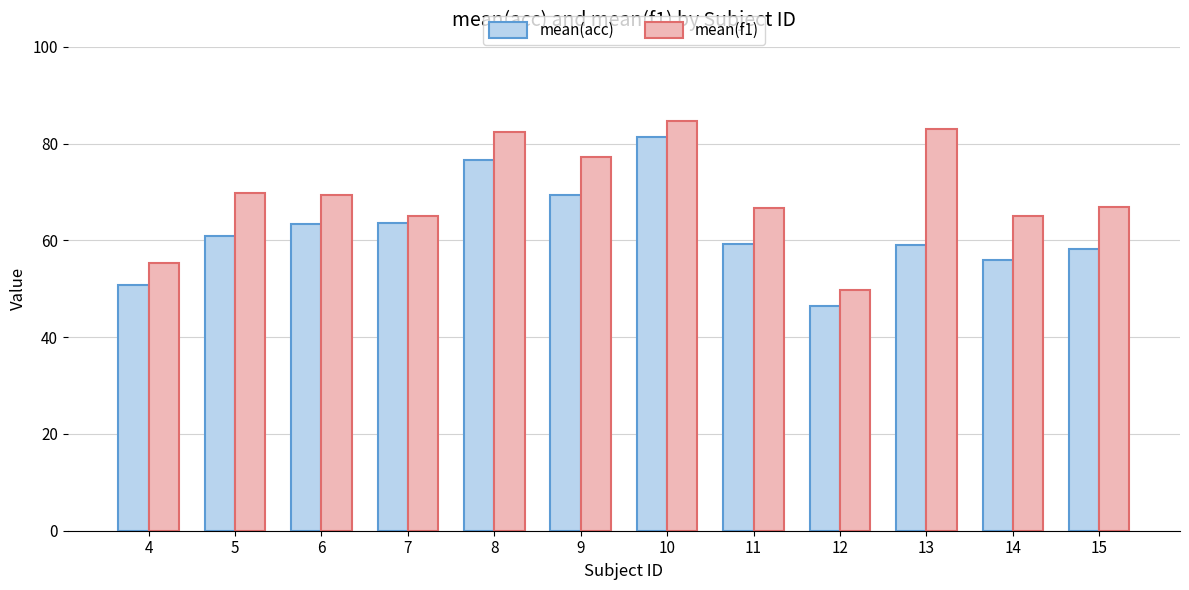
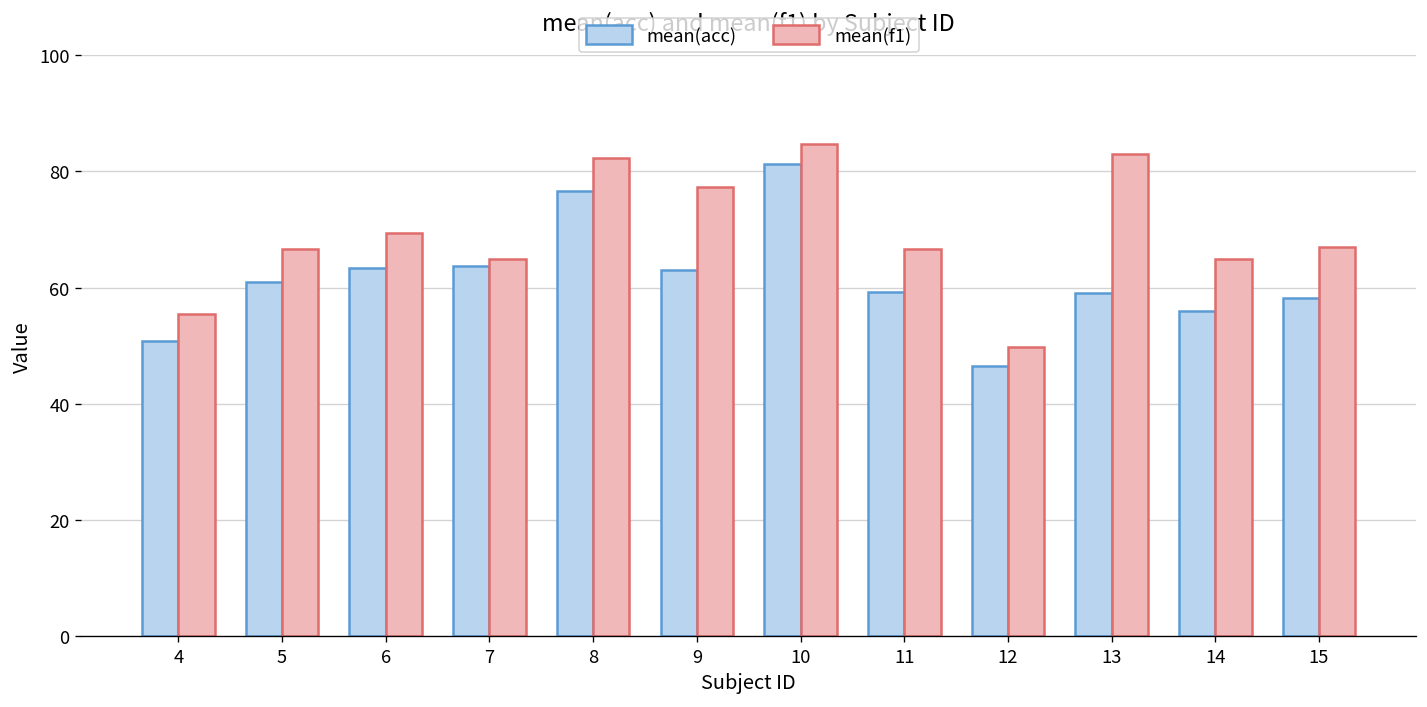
mean(f1), 5: 70 -> 67
mean(acc), 9: 70 -> 63
